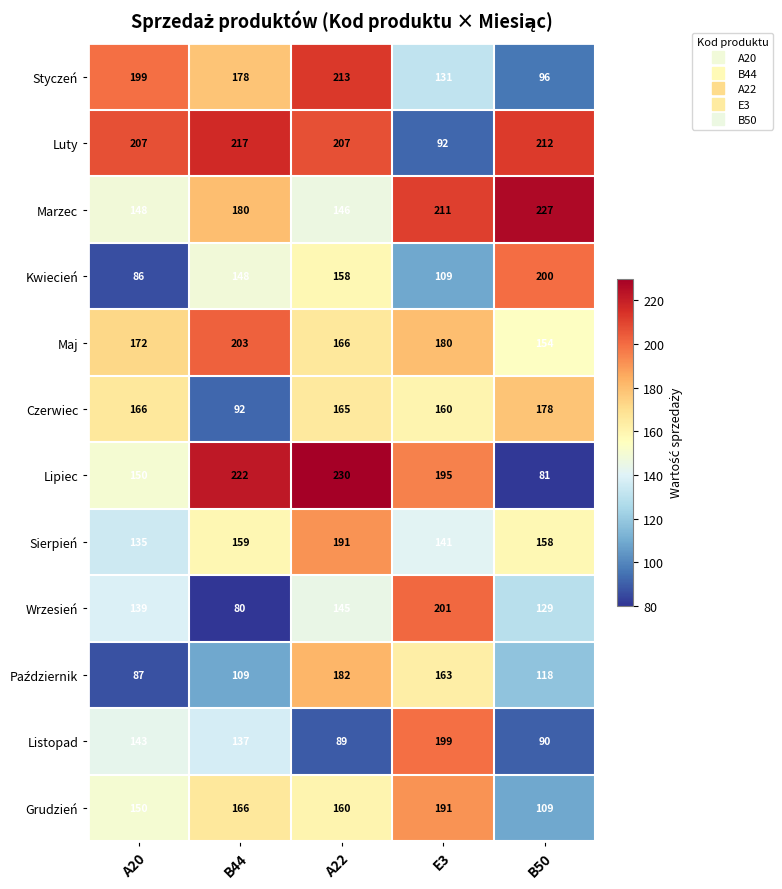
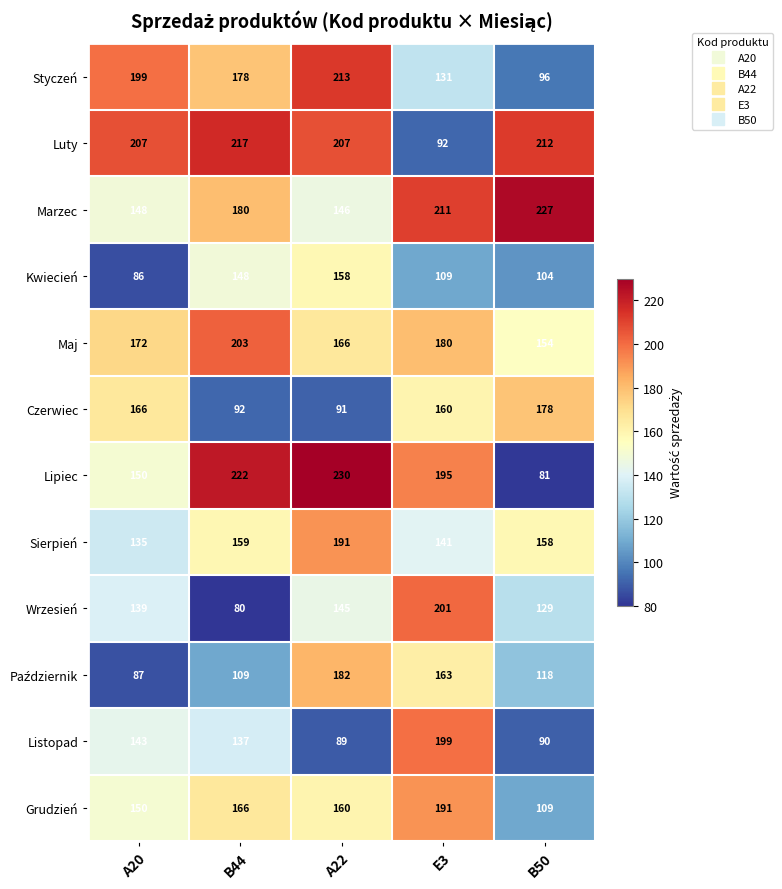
Kwiecień, B50: 200 -> 104
Czerwiec, A22: 165 -> 91
